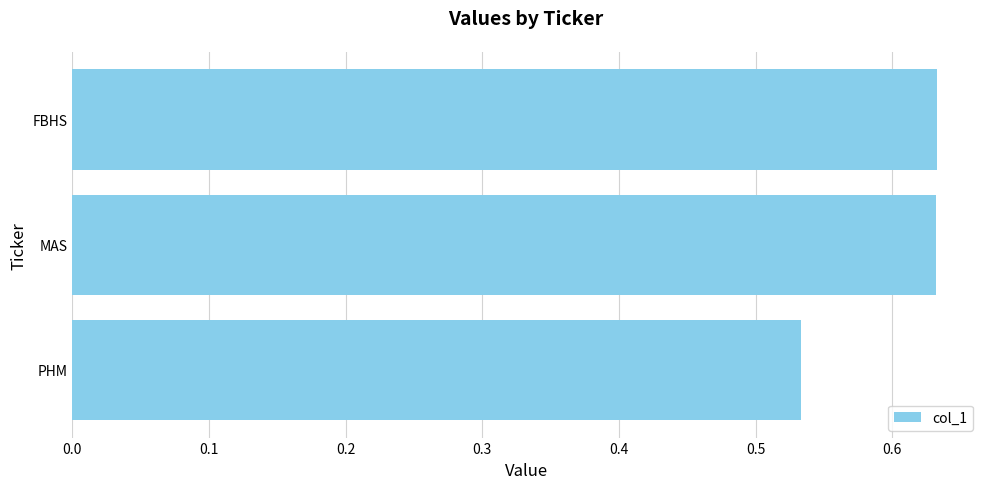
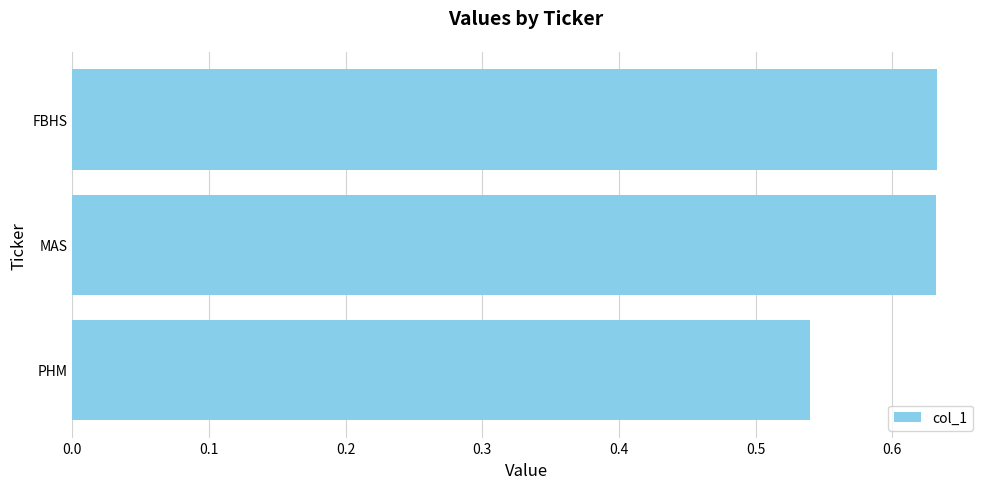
PHM: 0.534 -> 0.540
